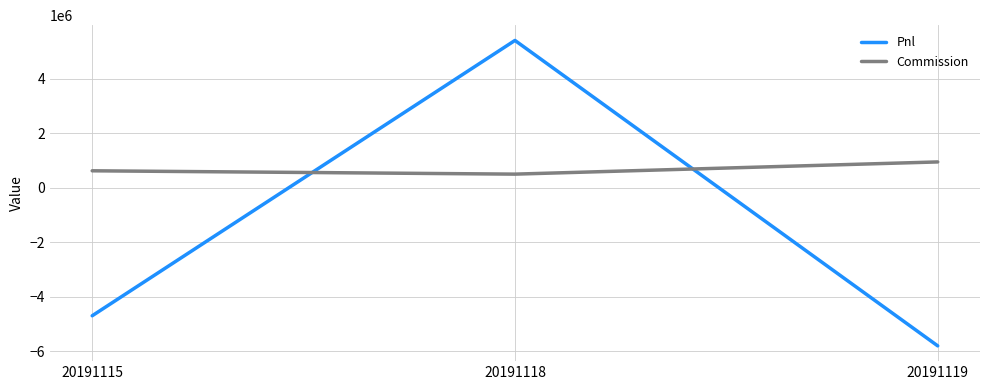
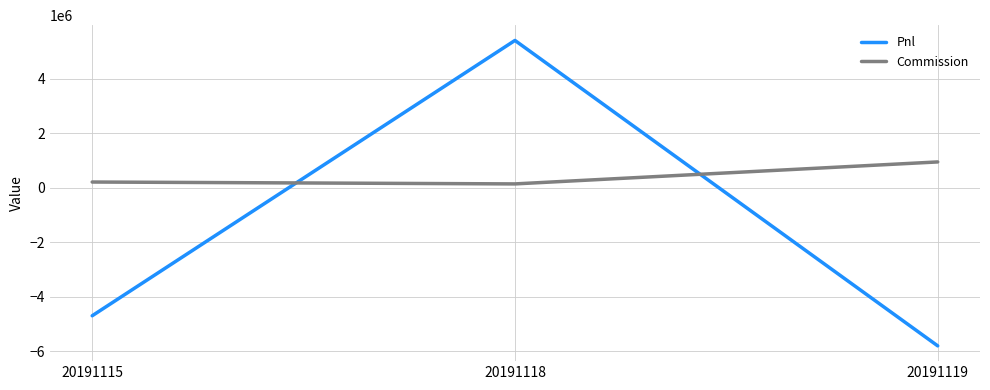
Commission, 20191115: 600000 -> 200000
Commission, 20191118: 500000 -> 100000
